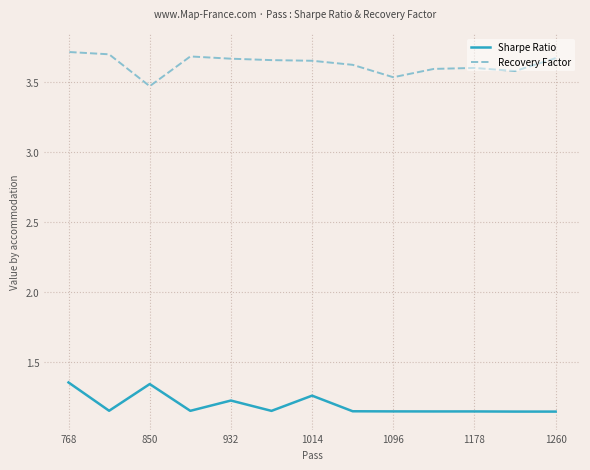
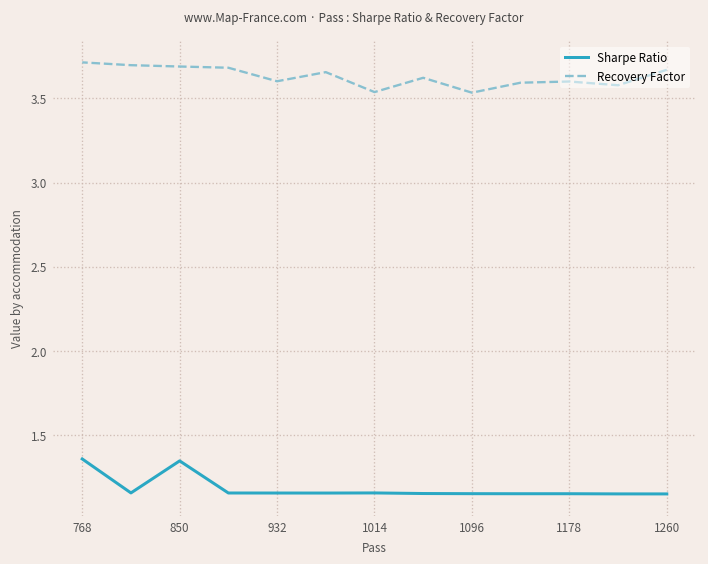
Recovery Factor, 850: 3.47 -> 3.69
Sharpe Ratio, 932: 1.23 -> 1.15
Recovery Factor, 932: 3.67 -> 3.60
Sharpe Ratio, 1014: 1.26 -> 1.15
Recovery Factor, 1014: 3.65 -> 3.54
